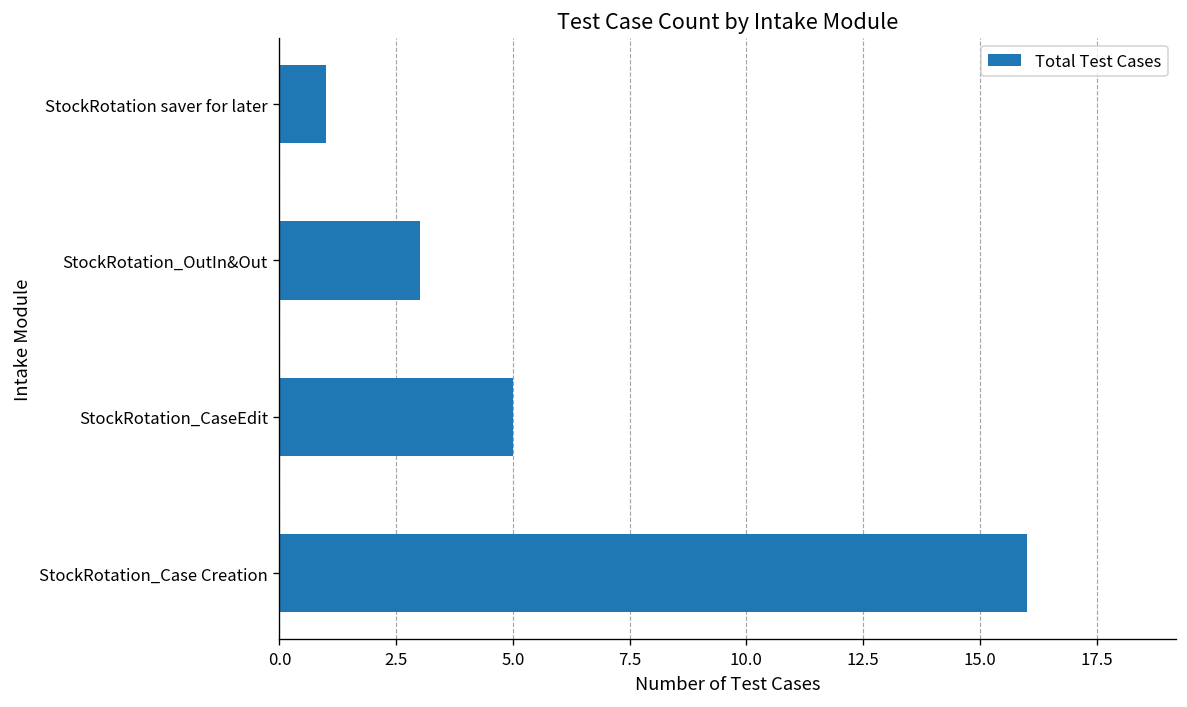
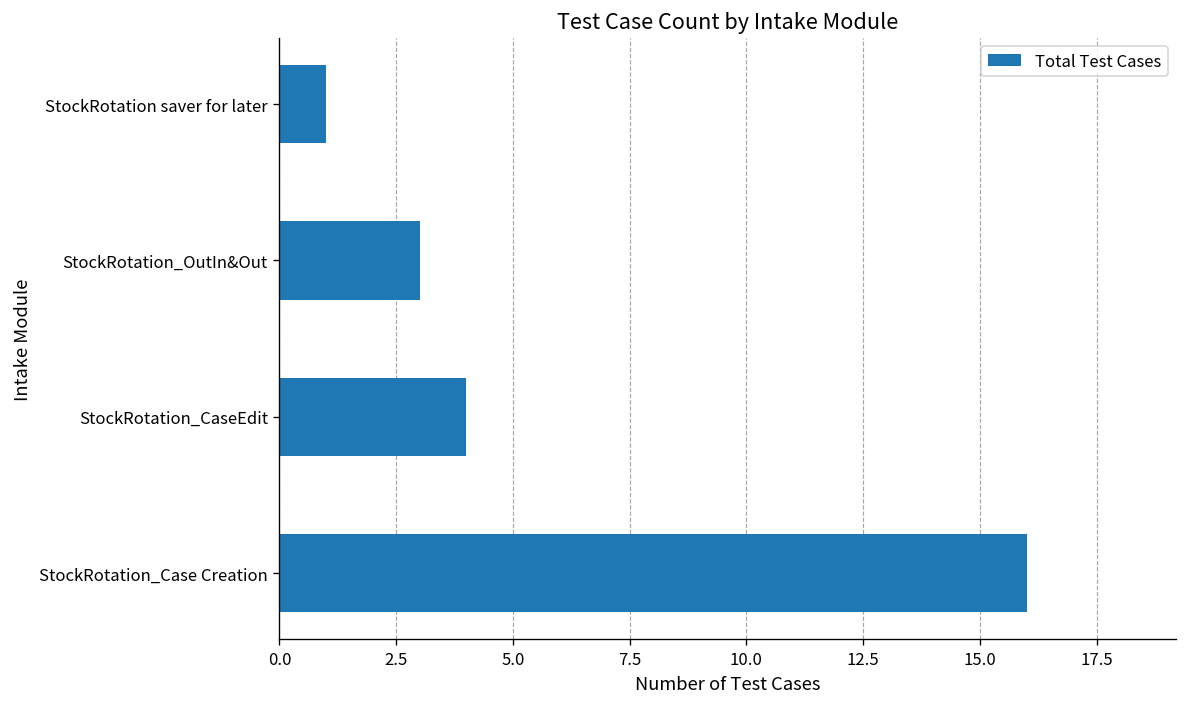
StockRotation_CaseEdit: 5 -> 4
